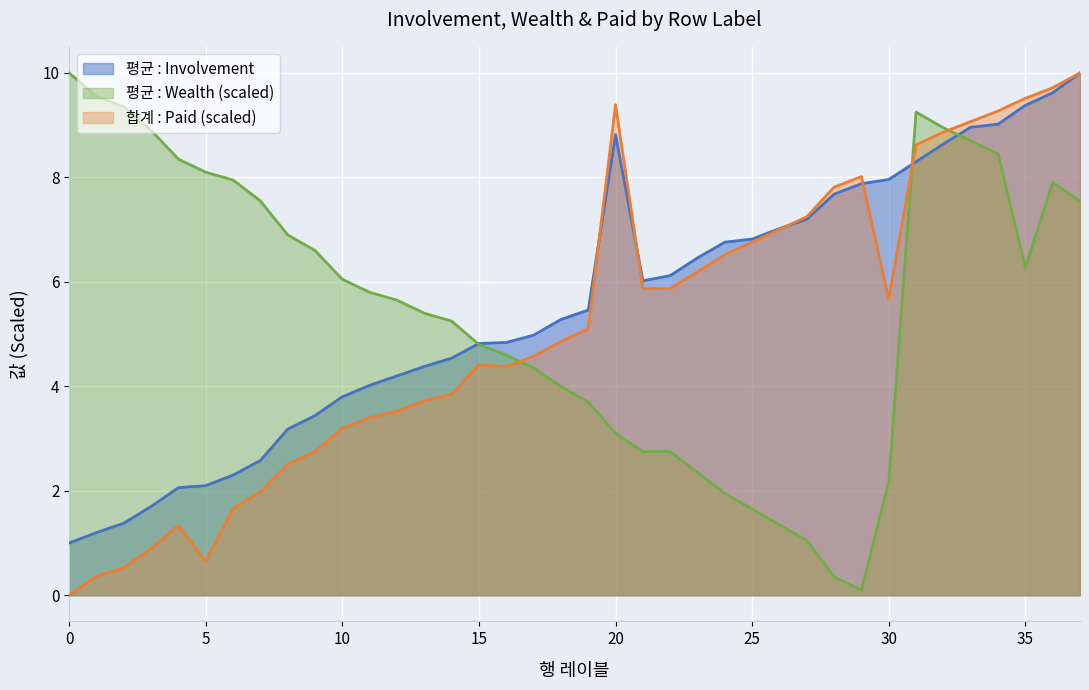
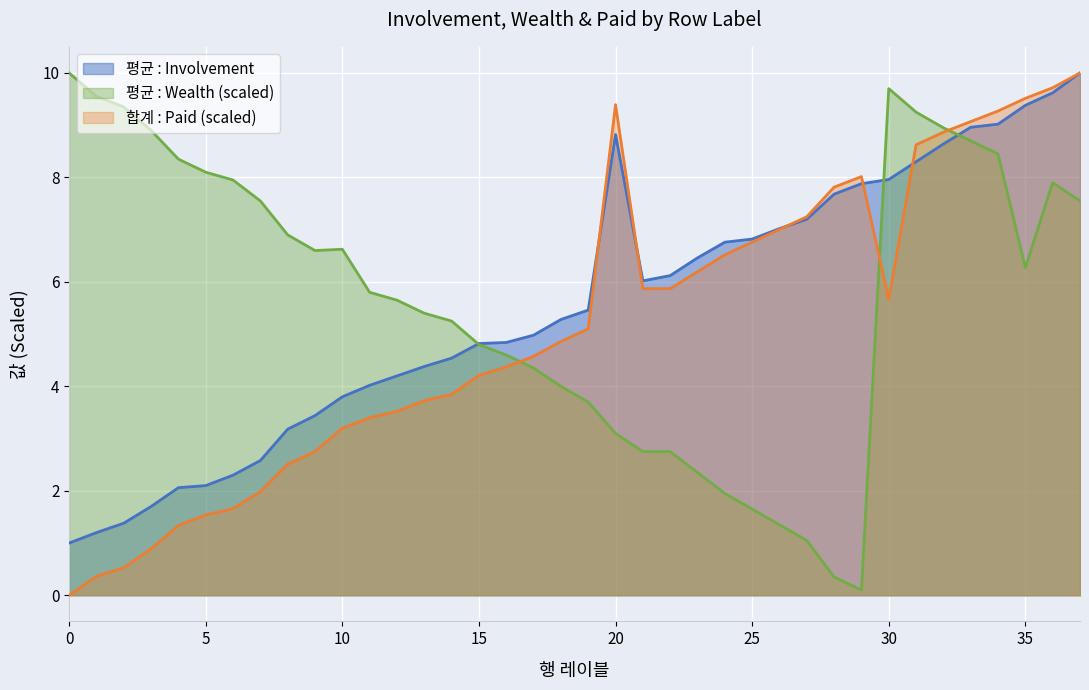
합계 : Paid (scaled), 5: 0.6 -> 1.5
평균 : Wealth (scaled), 10: 6.1 -> 6.6
합계 : Paid (scaled), 15: 4.4 -> 4.2
평균 : Wealth (scaled), 30: 2.2 -> 9.7
